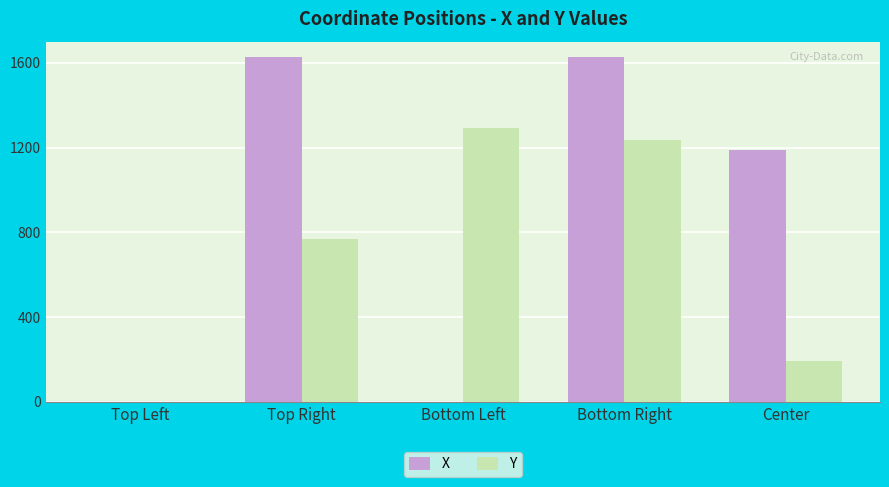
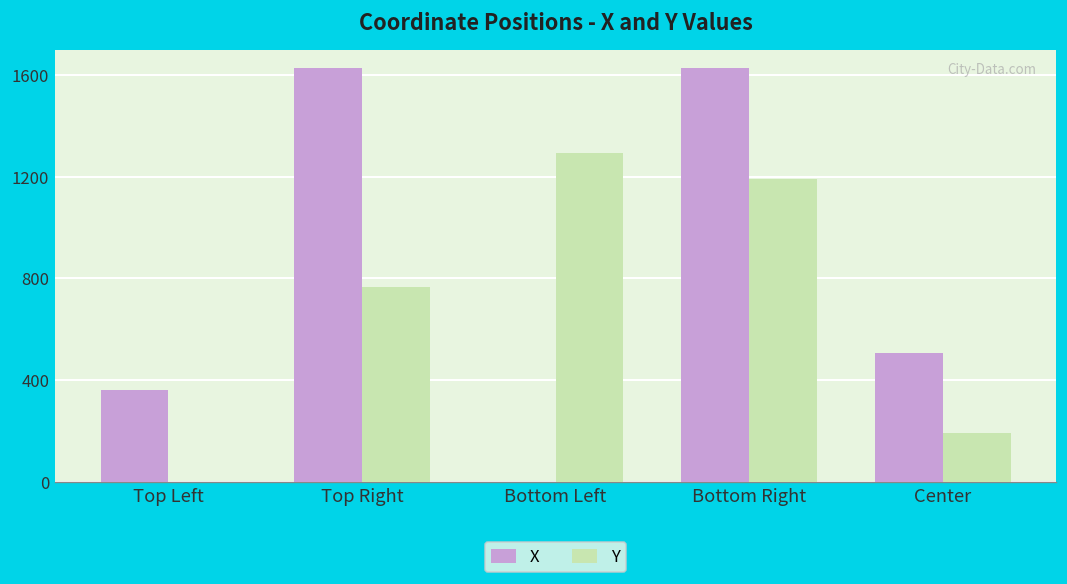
X, Top Left: 0 -> 360
Y, Bottom Right: 1240 -> 1190
X, Center: 1190 -> 510
